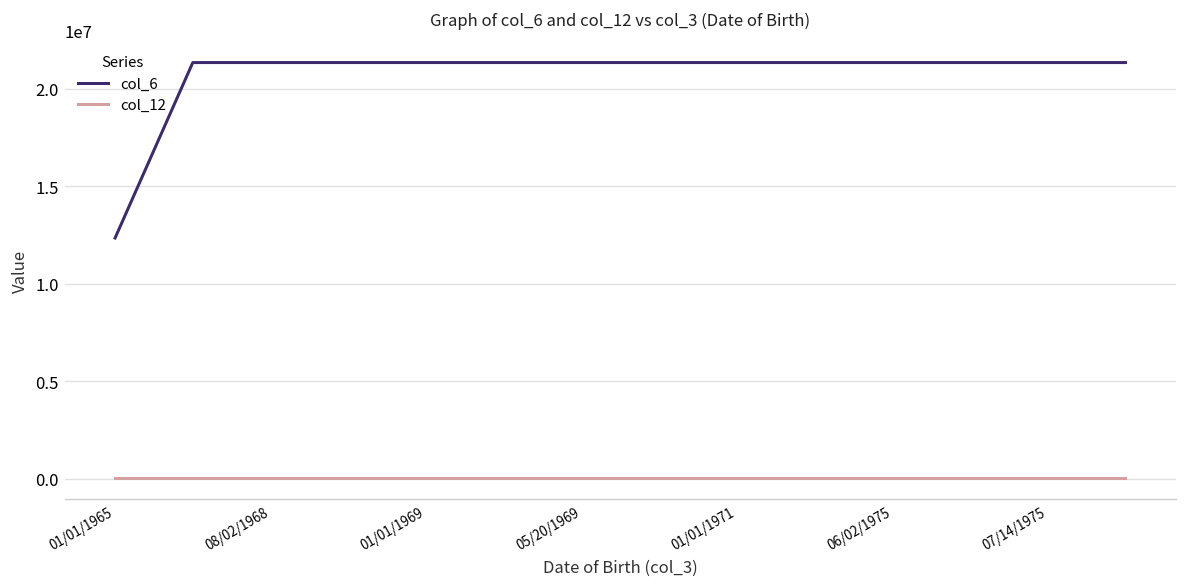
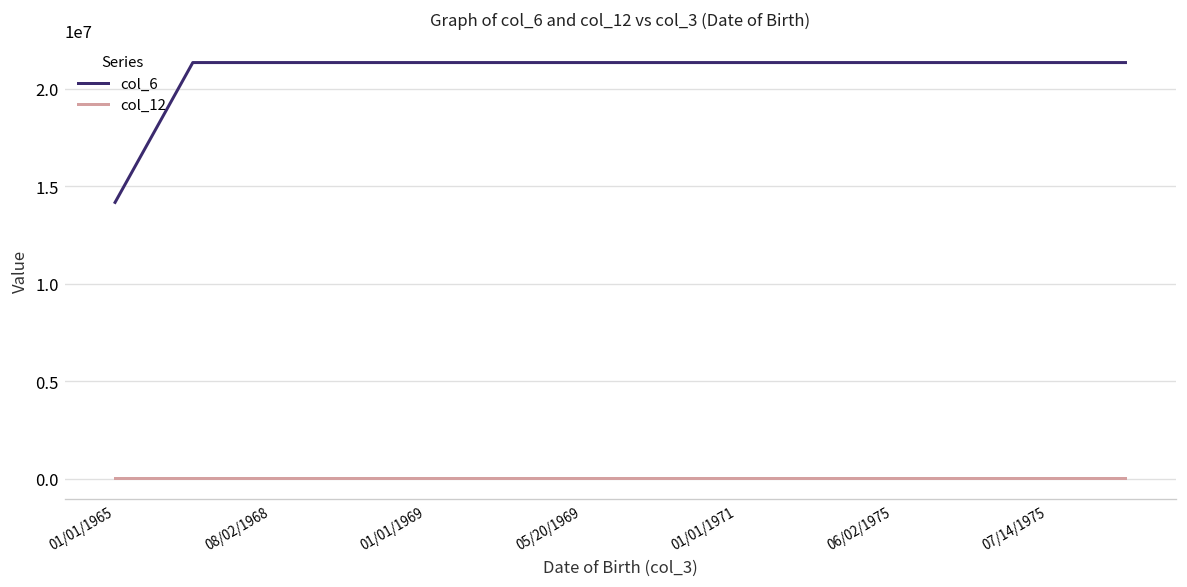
col_6, 01/01/1965: 12300000 -> 14200000
